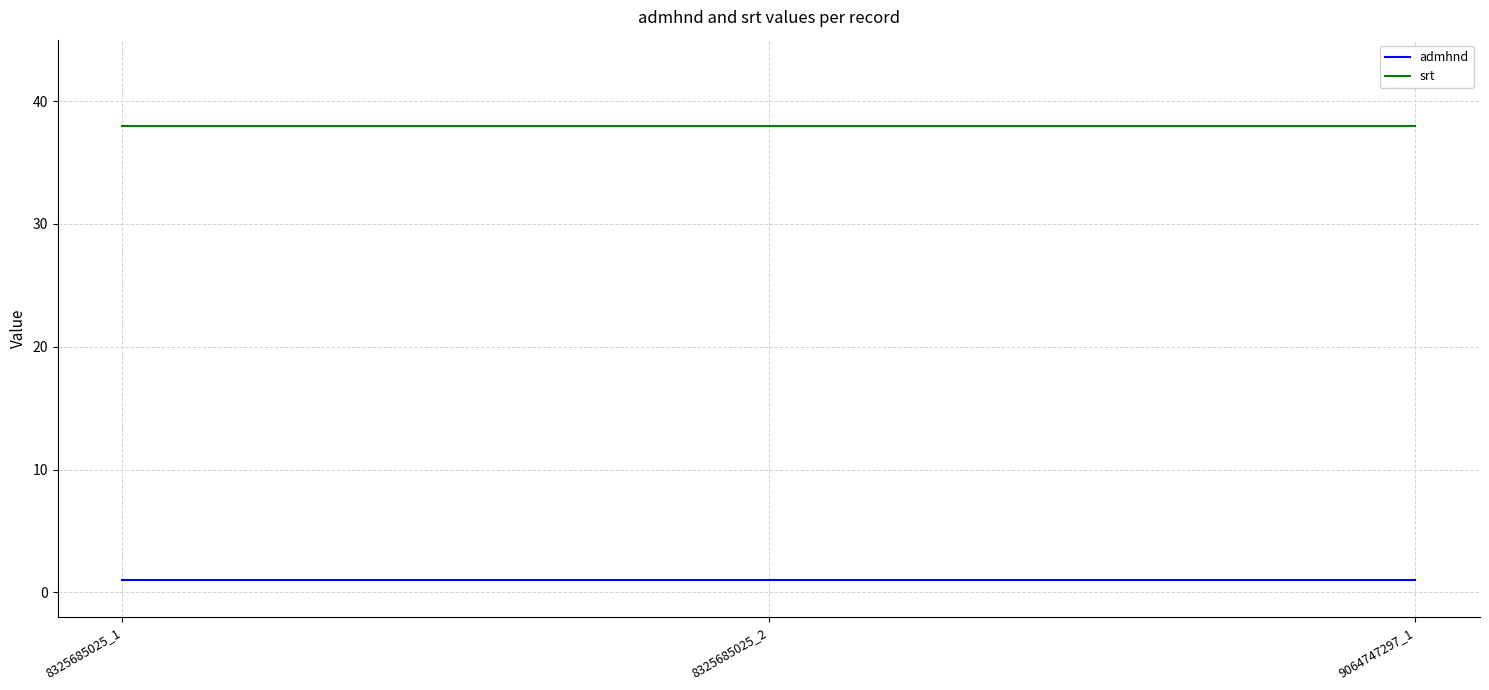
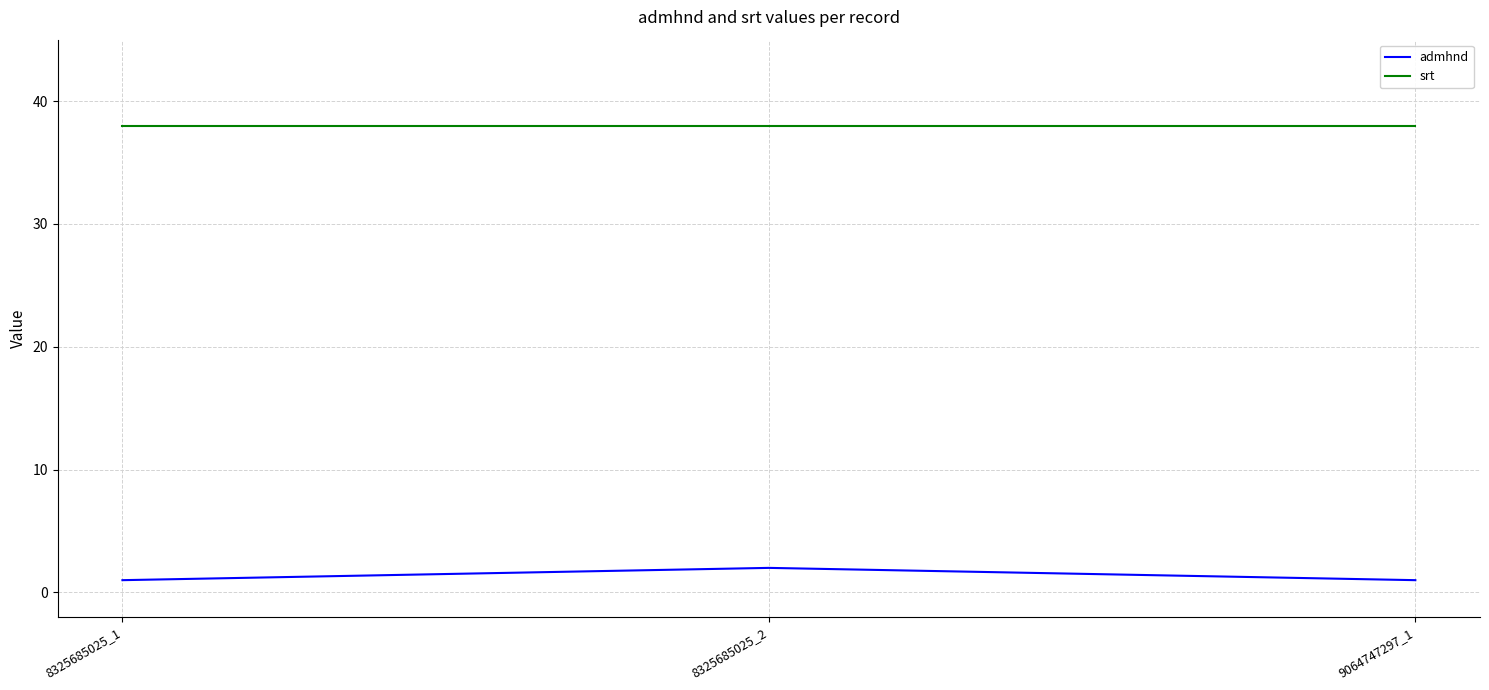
admhnd, 8325685025_2: 1 -> 2
